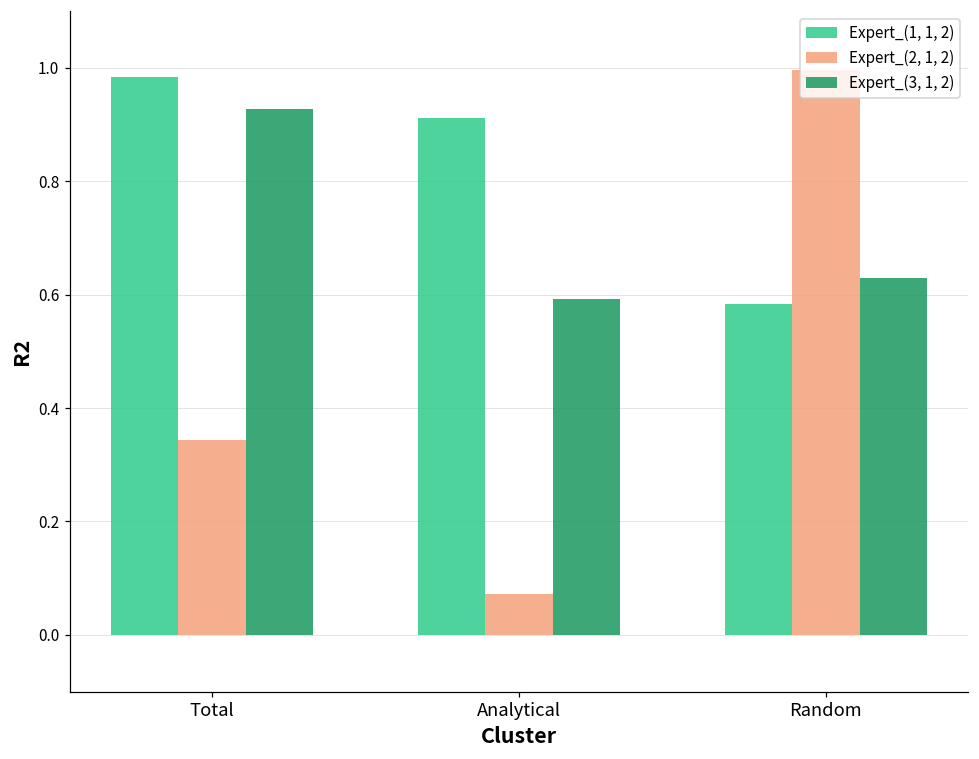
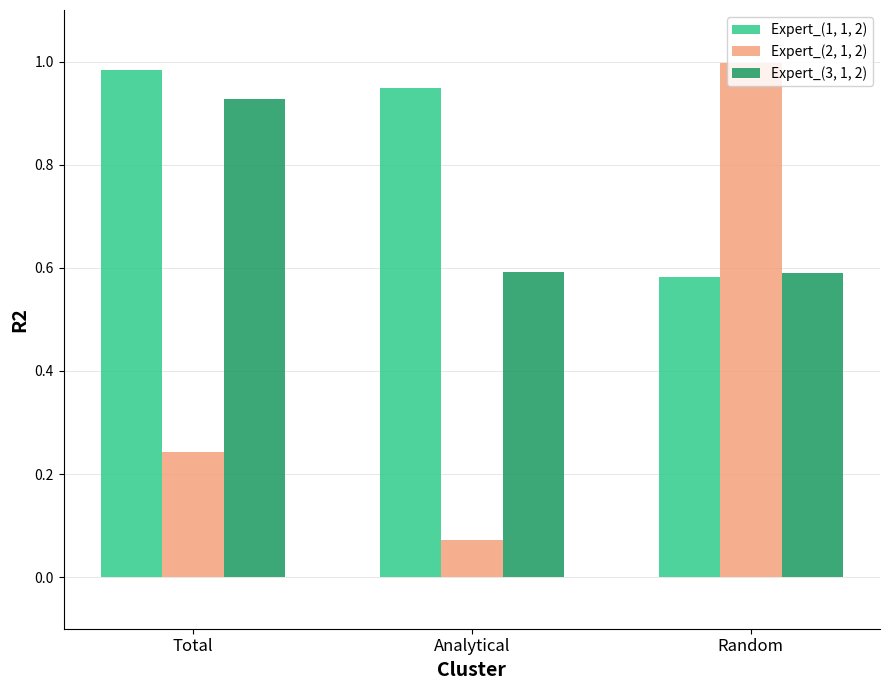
Expert_(2, 1, 2), Total: 0.34 -> 0.24
Expert_(1, 1, 2), Analytical: 0.91 -> 0.95
Expert_(3, 1, 2), Random: 0.63 -> 0.59
